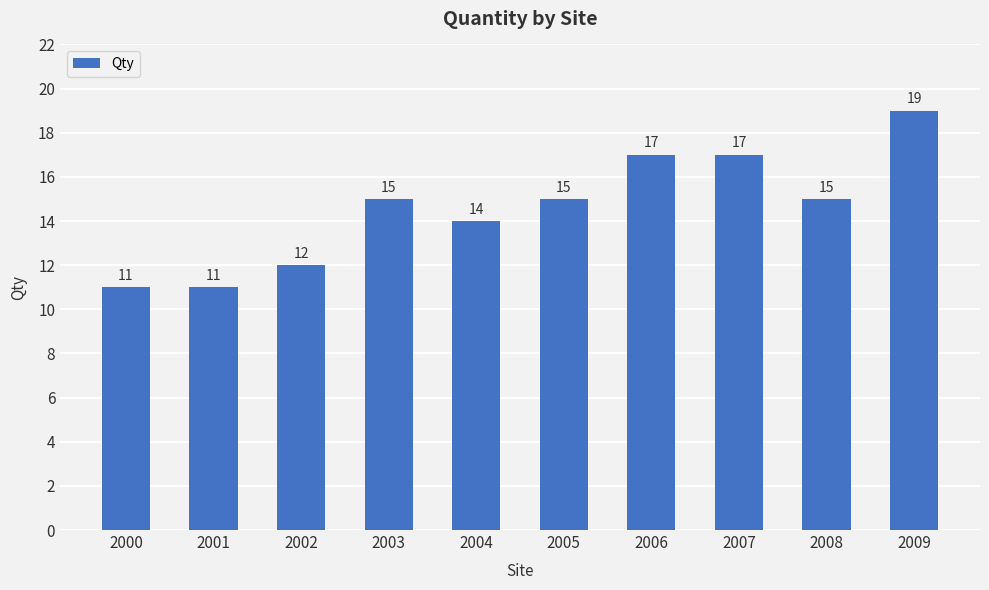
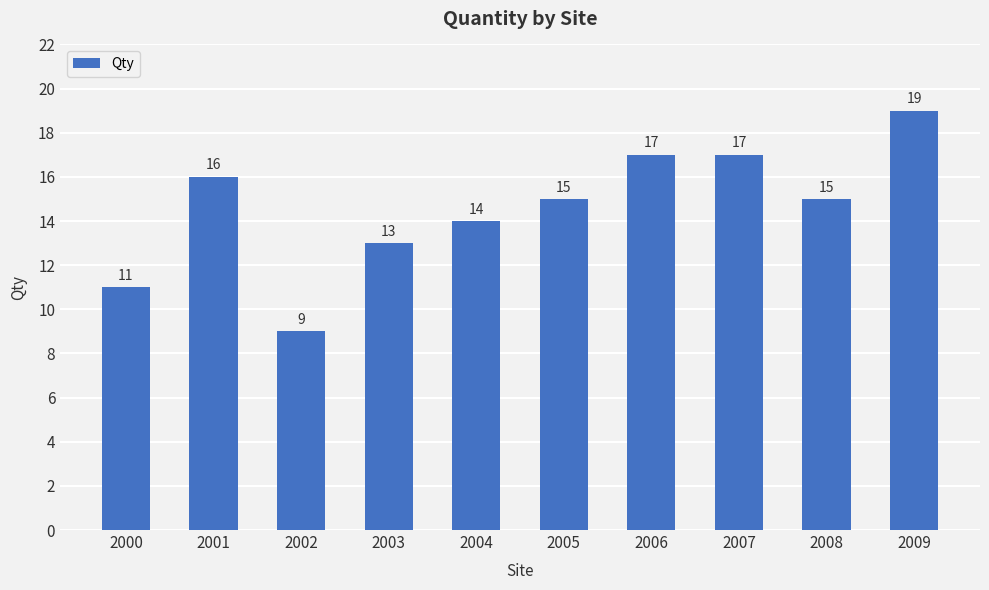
2001: 11 -> 16
2002: 12 -> 9
2003: 15 -> 13
